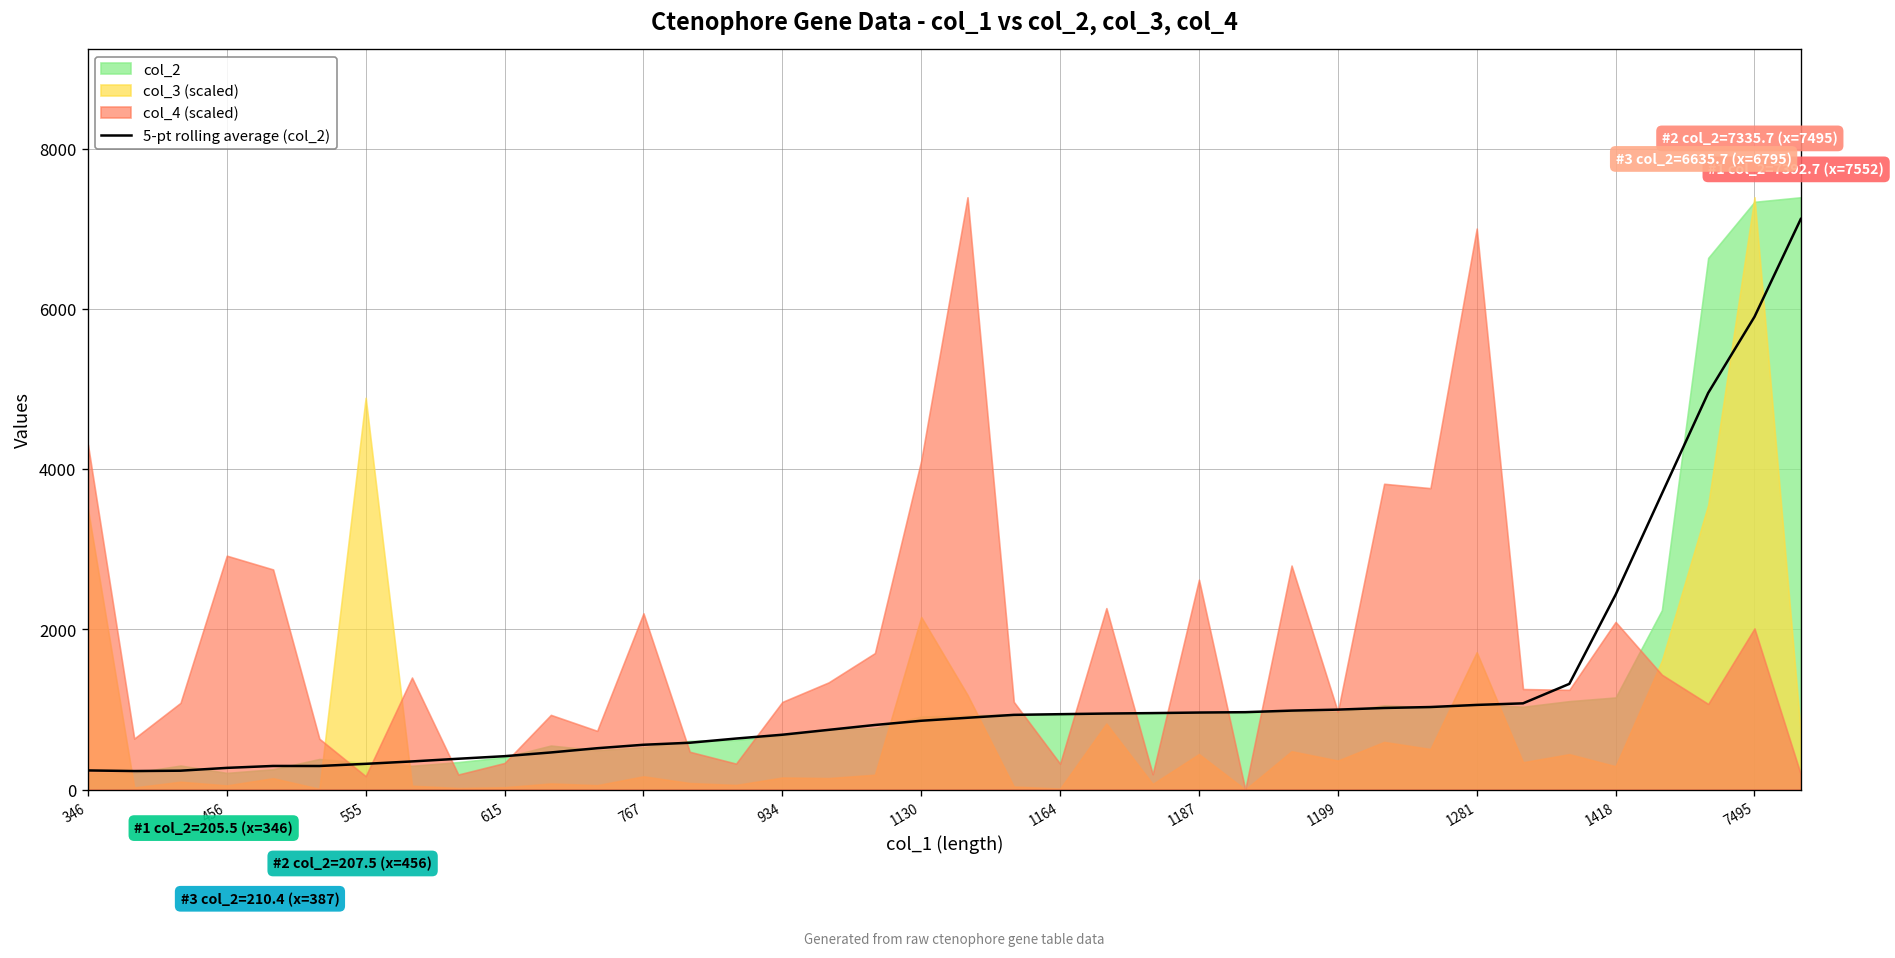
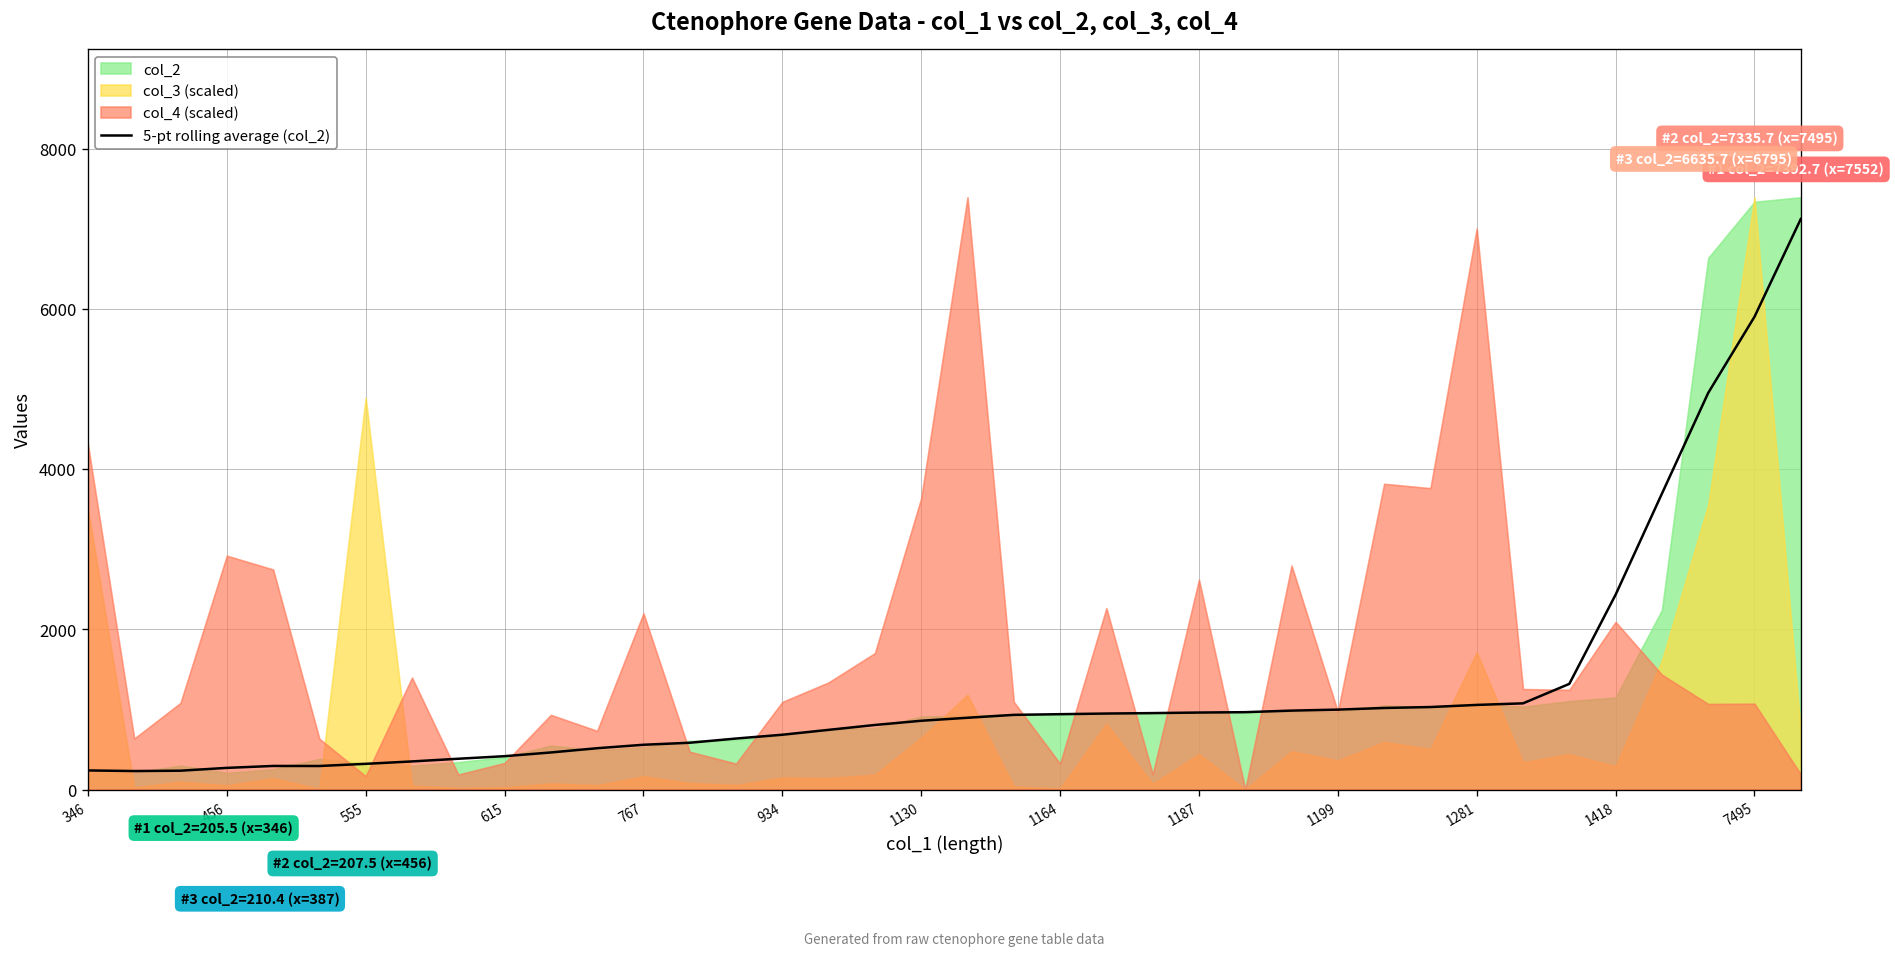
col_3 (scaled), 1130: 2200 -> 600
col_4 (scaled), 1130: 4100 -> 3600
col_4 (scaled), 7495: 2000 -> 1100
